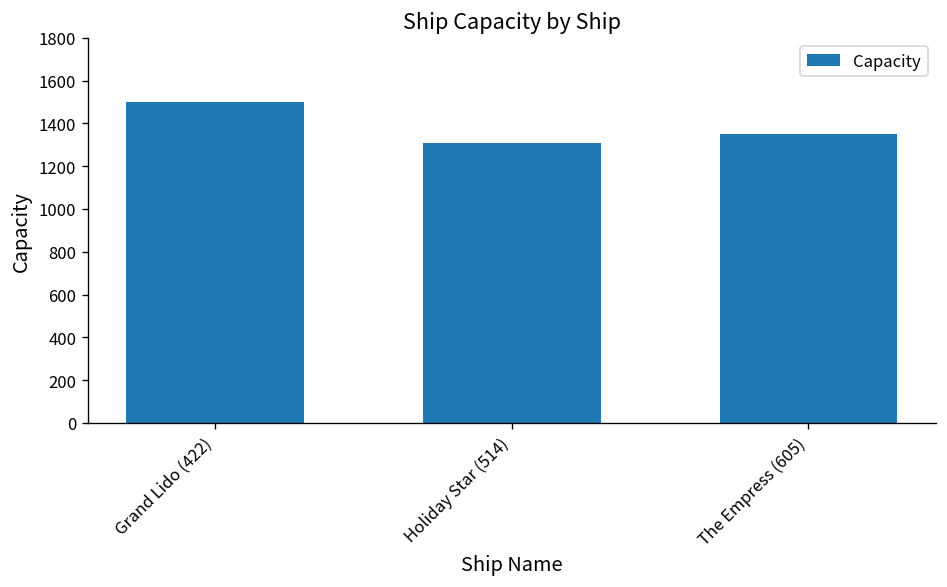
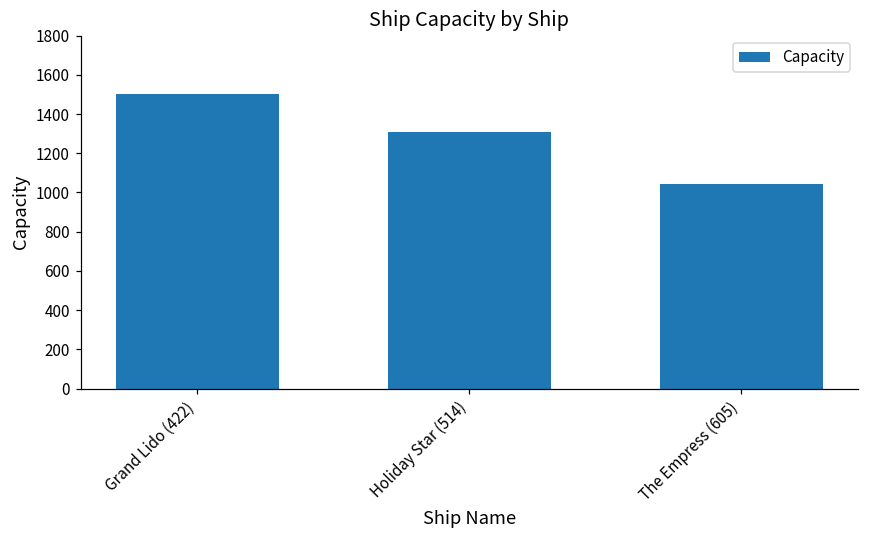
The Empress (605): 1350 -> 1040
